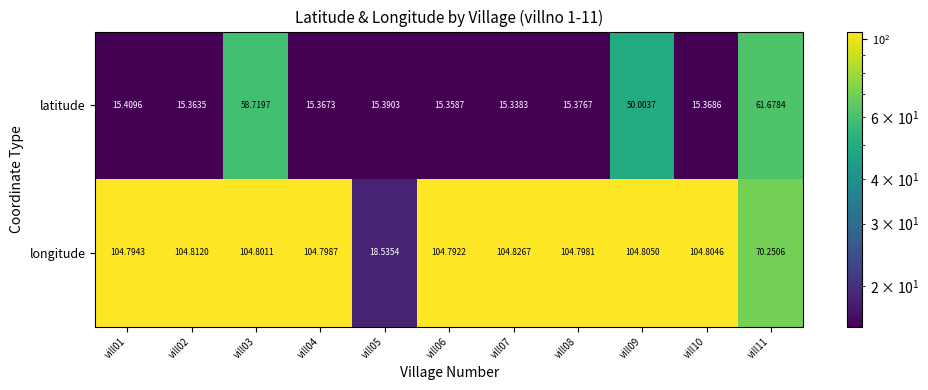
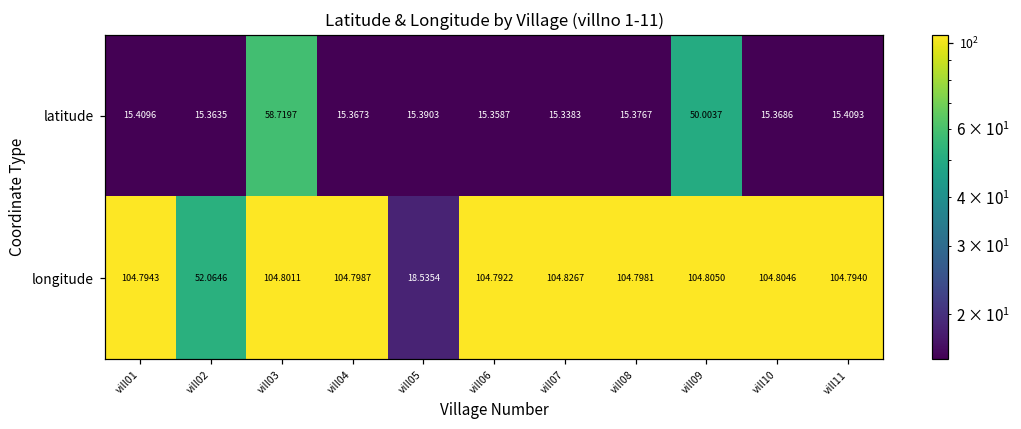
latitude, vill11: 61.6784 -> 15.4093
longitude, vill02: 104.8120 -> 52.0646
longitude, vill11: 70.2506 -> 104.7940
